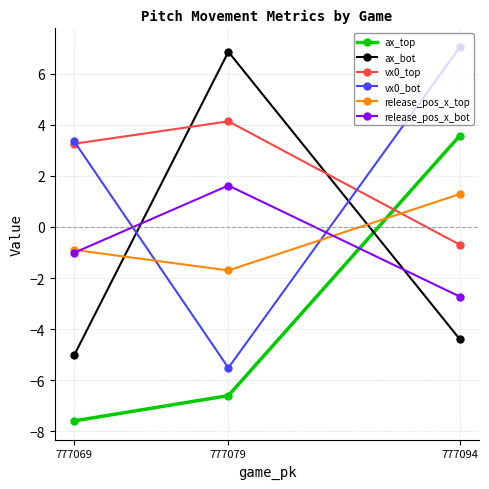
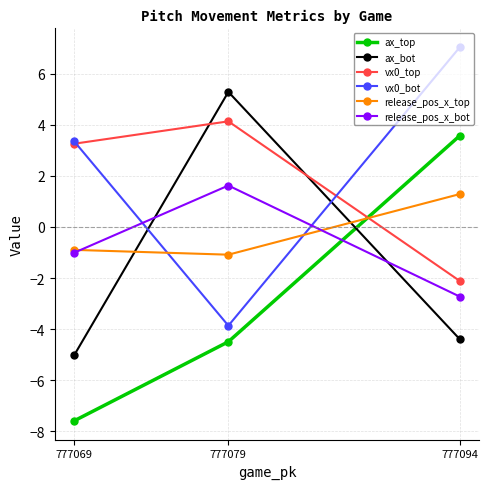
ax_top, 777079: -6.6 -> -4.5
ax_bot, 777079: 6.9 -> 5.3
vx0_bot, 777079: -5.5 -> -3.9
release_pos_x_top, 777079: -1.7 -> -1.1
vx0_top, 777094: -0.7 -> -2.1
